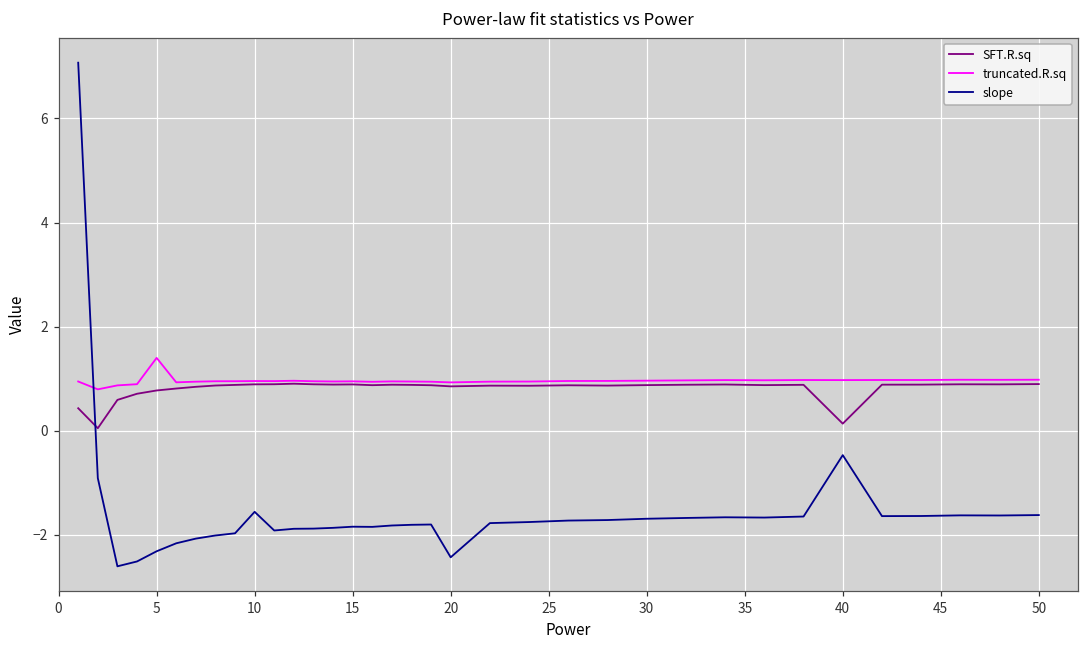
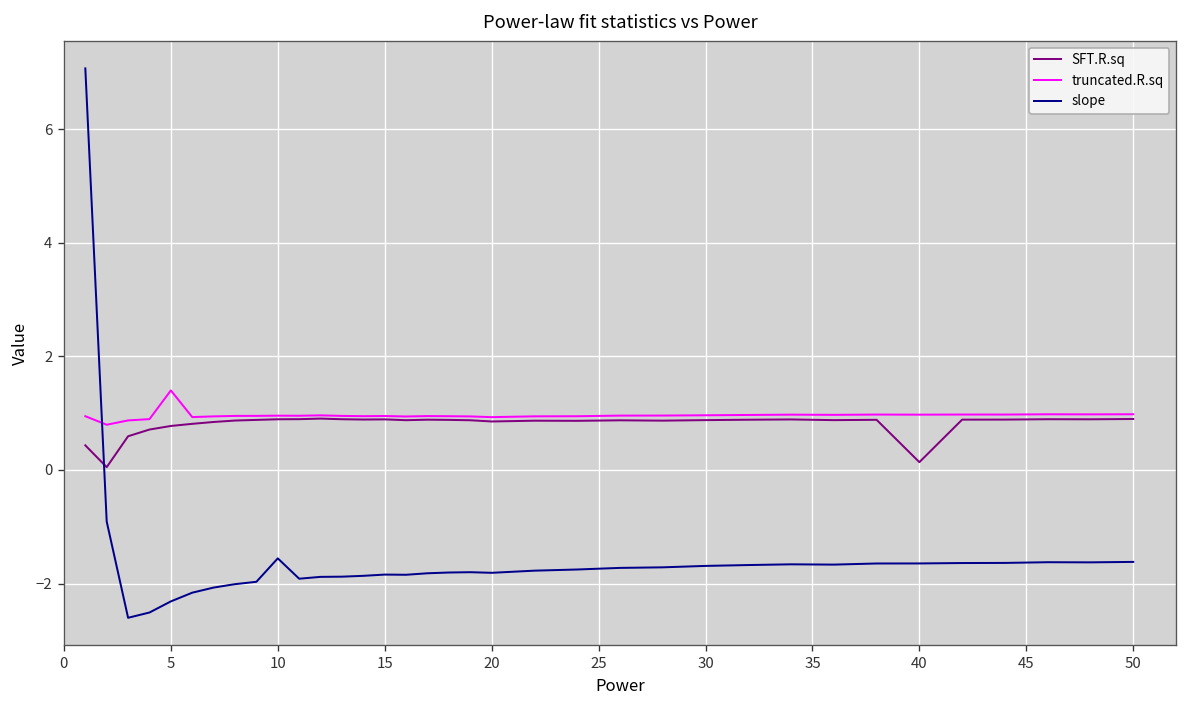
slope, 20: -2.4 -> -1.8
slope, 40: -0.5 -> -1.6
